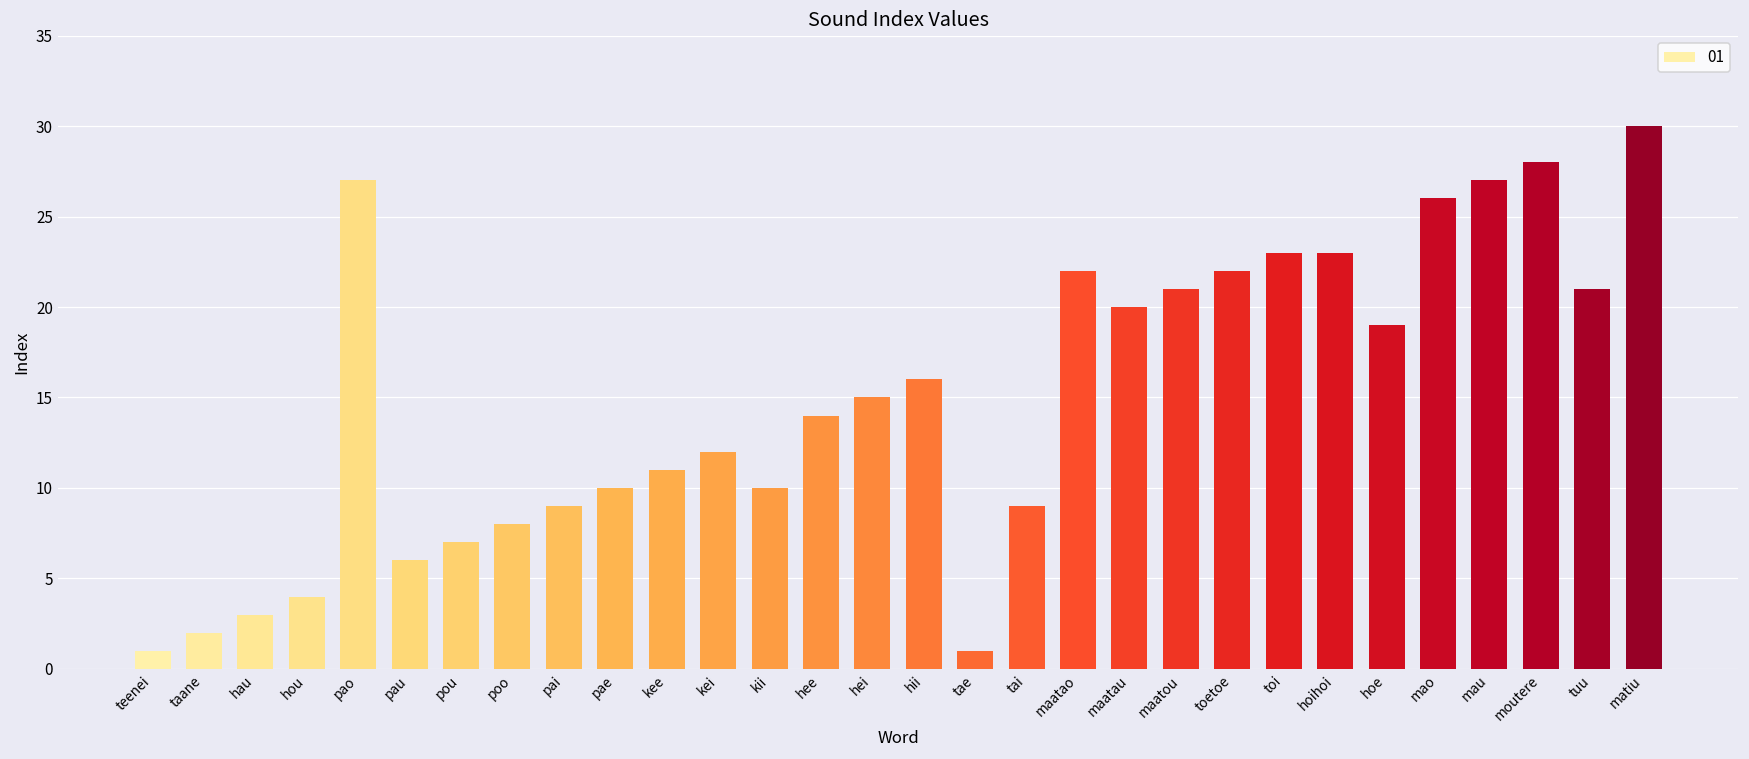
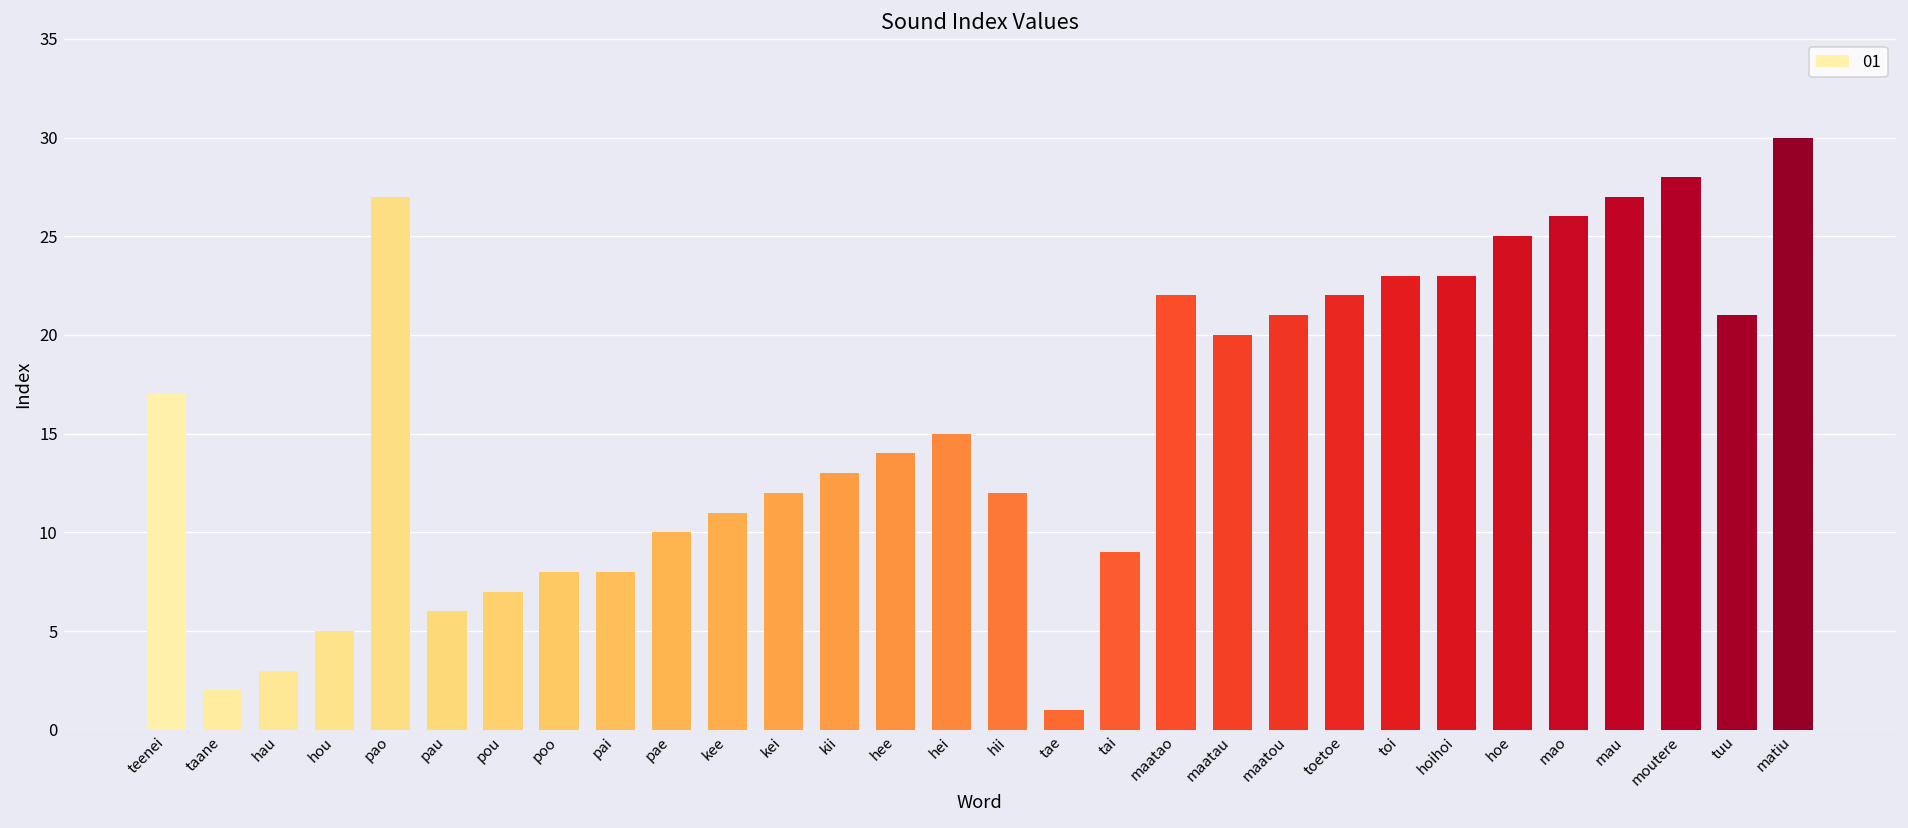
teenei: 1 -> 17
hou: 4 -> 5
pai: 9 -> 8
kii: 10 -> 13
hii: 16 -> 12
hoe: 19 -> 25
